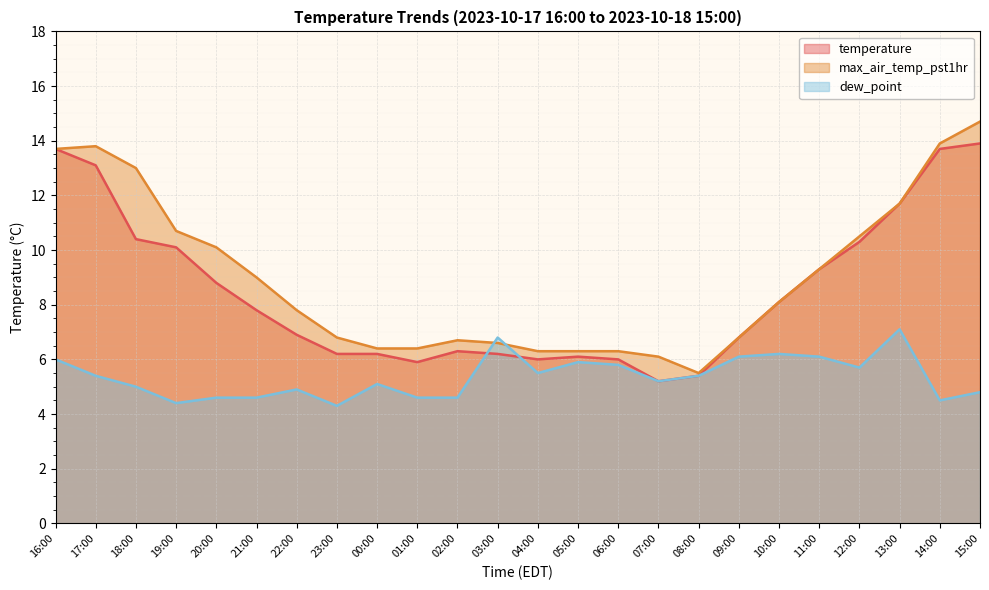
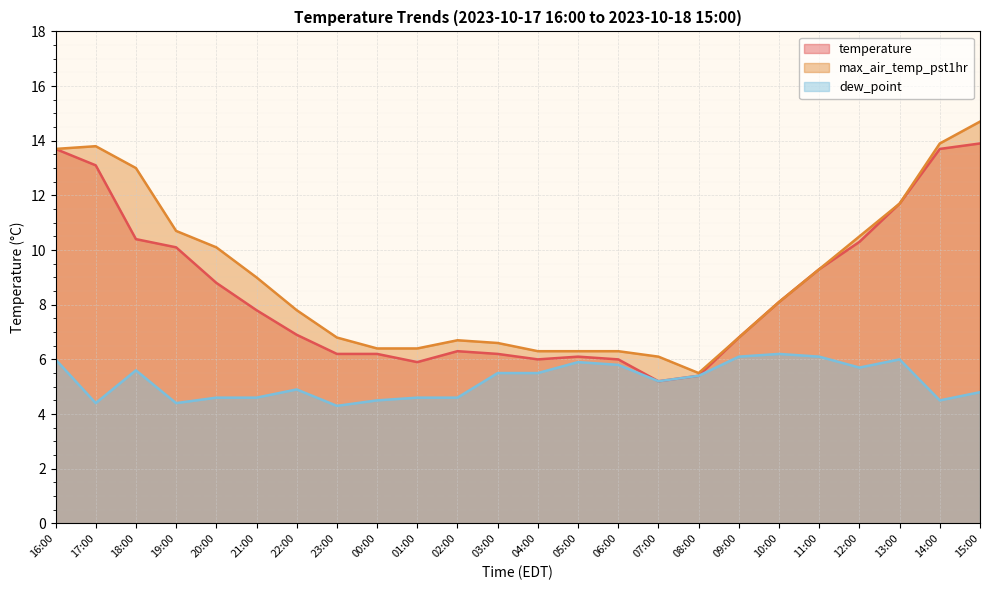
dew_point, 17:00: 5.4 -> 4.4
dew_point, 18:00: 5.0 -> 5.6
dew_point, 00:00: 5.1 -> 4.5
dew_point, 03:00: 6.8 -> 5.5
dew_point, 13:00: 7.1 -> 6.0
